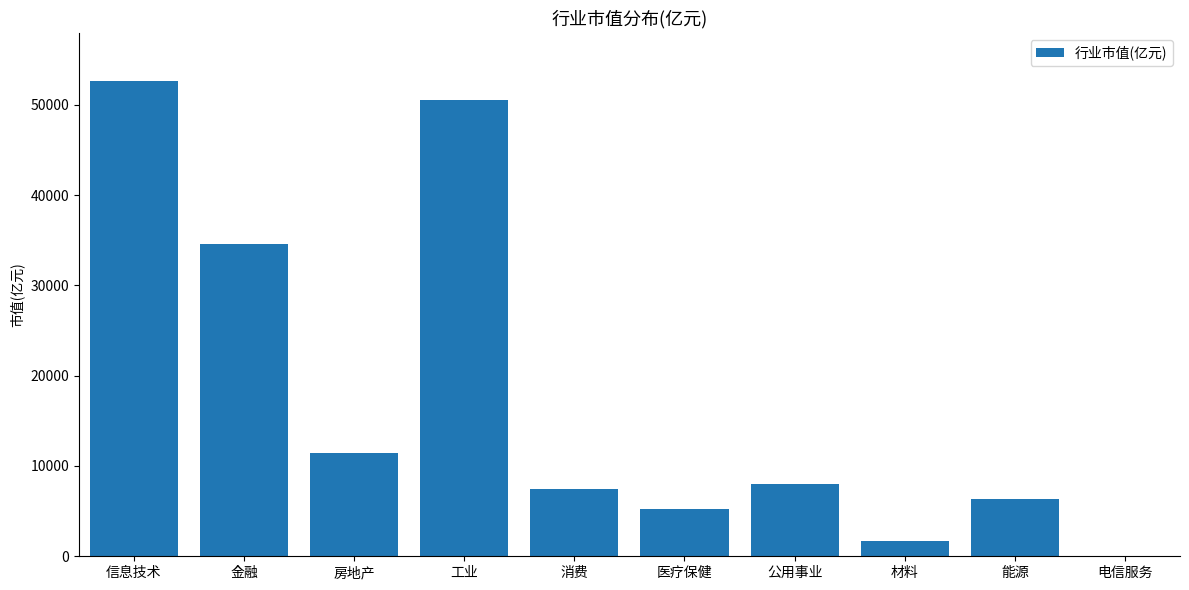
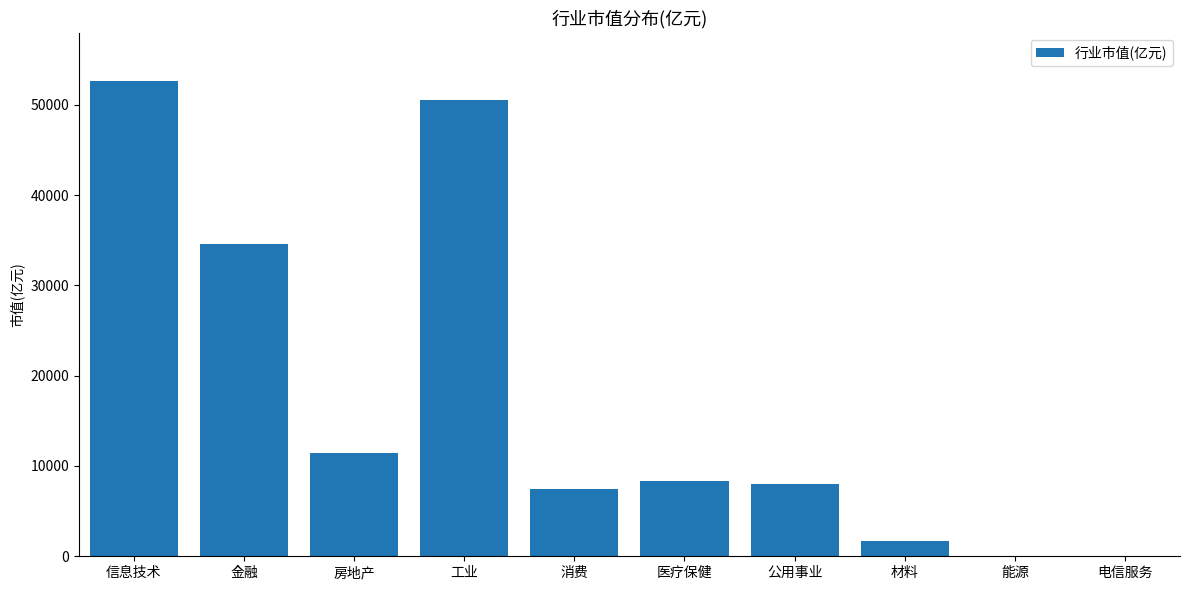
医疗保健: 5000 -> 8000
能源: 6000 -> 0
